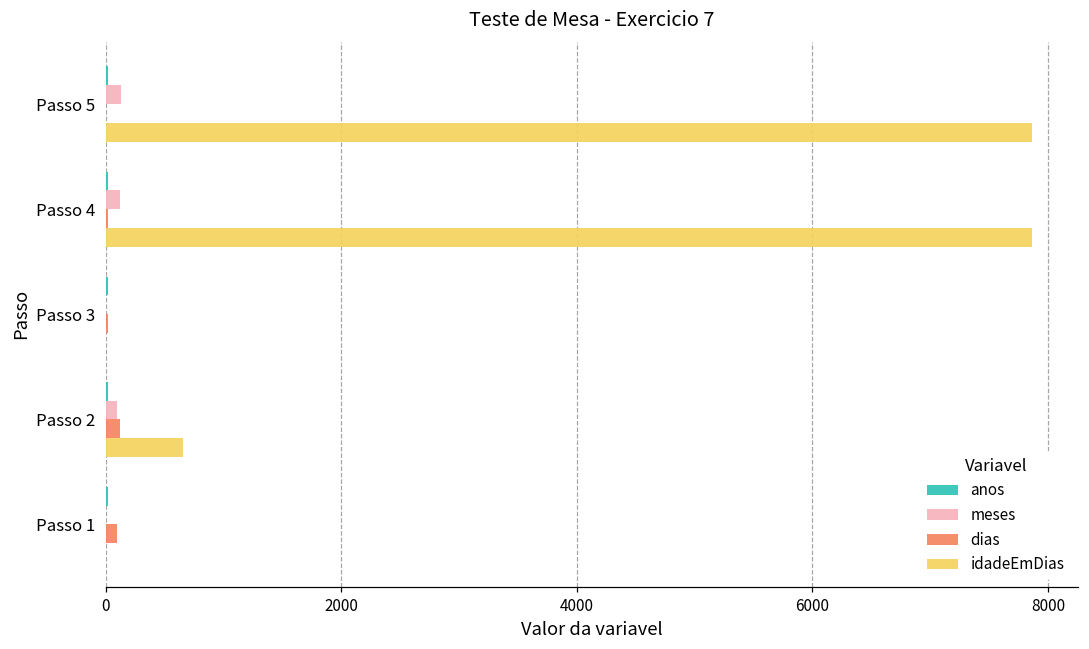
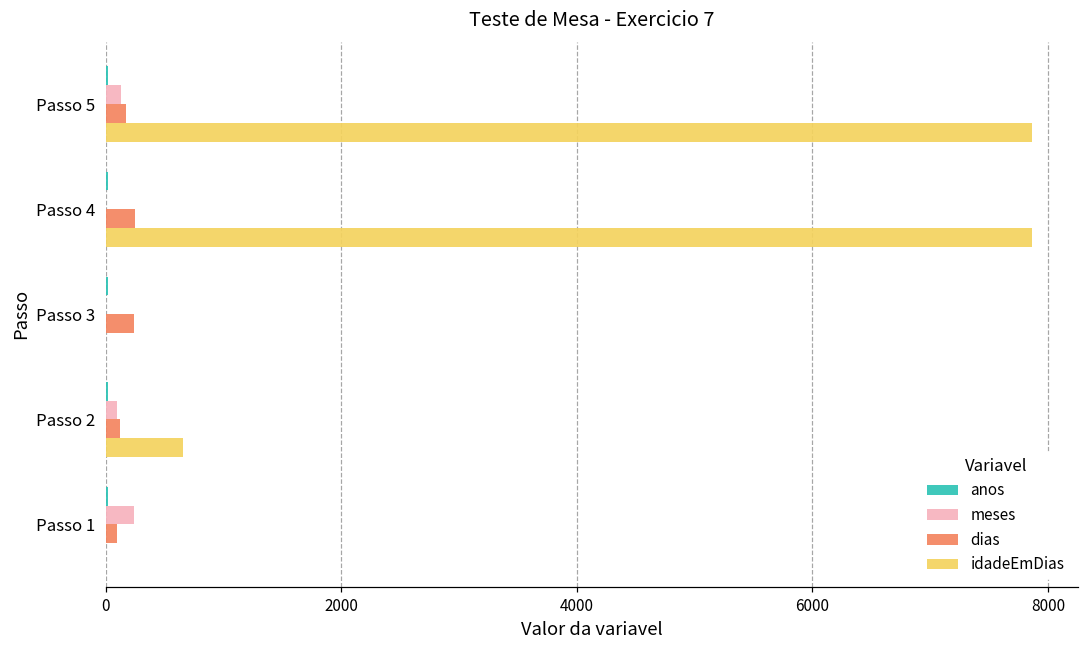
dias, Passo 5: 0 -> 170
meses, Passo 4: 120 -> 10
dias, Passo 4: 20 -> 250
dias, Passo 3: 20 -> 240
meses, Passo 1: 0 -> 240
